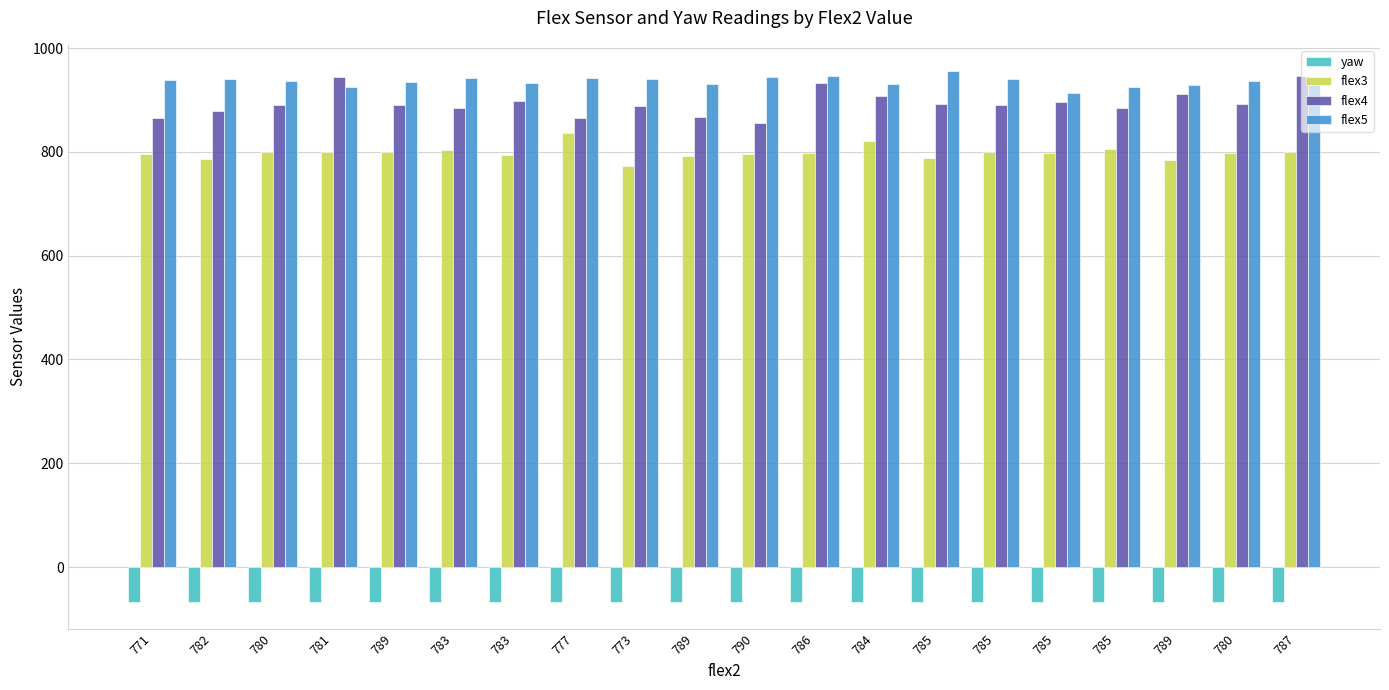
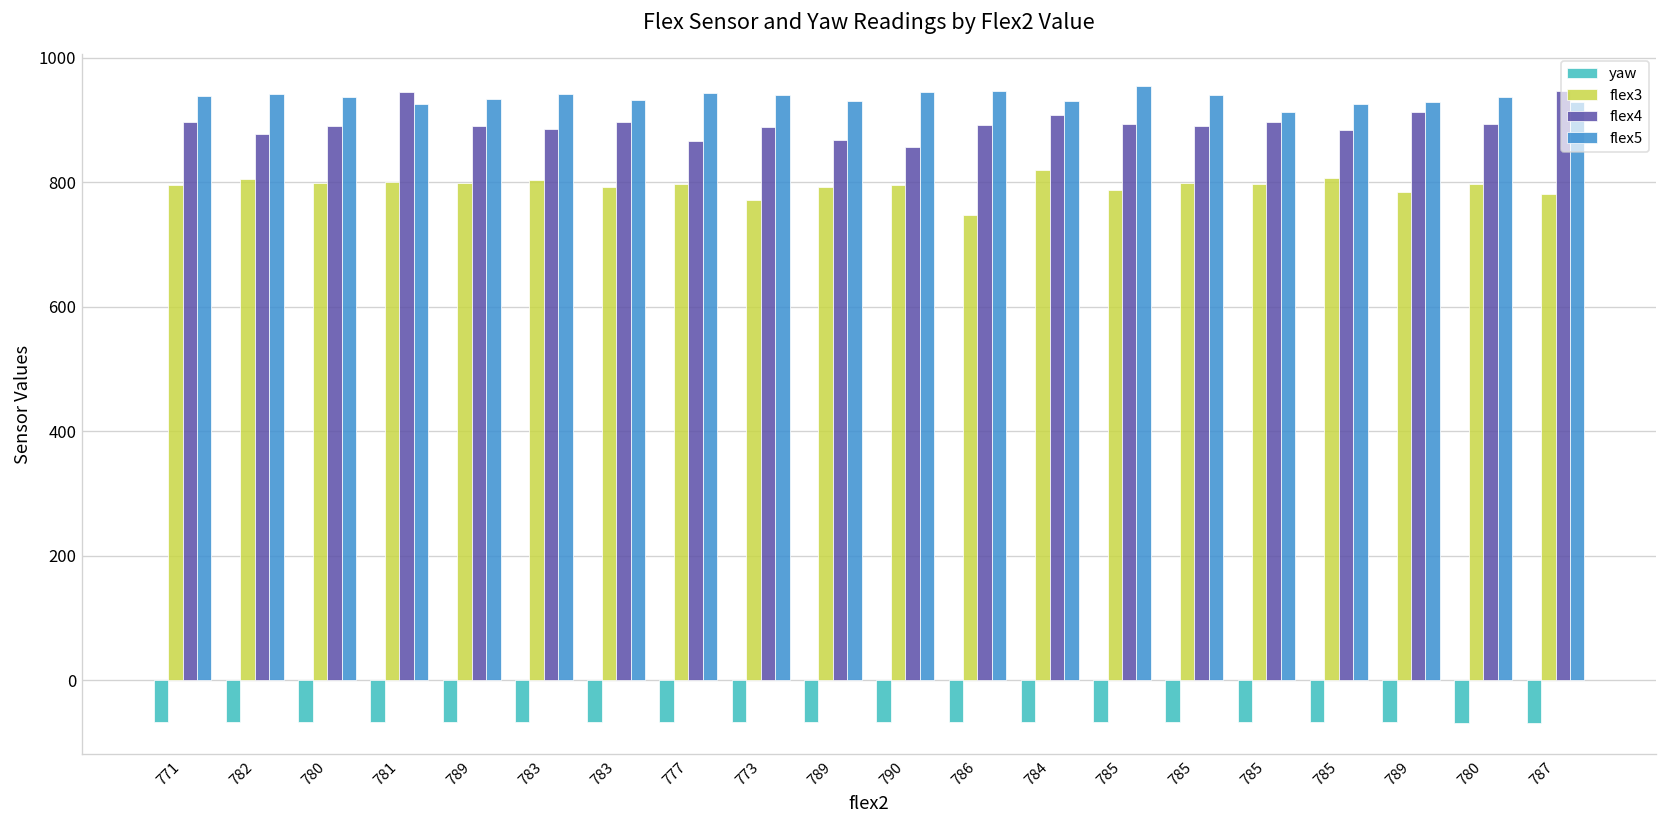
flex4, 771: 870 -> 900
flex3, 782: 790 -> 810
flex3, 777: 840 -> 800
flex3, 786: 800 -> 750
flex4, 786: 930 -> 890
flex3, 787: 800 -> 780
